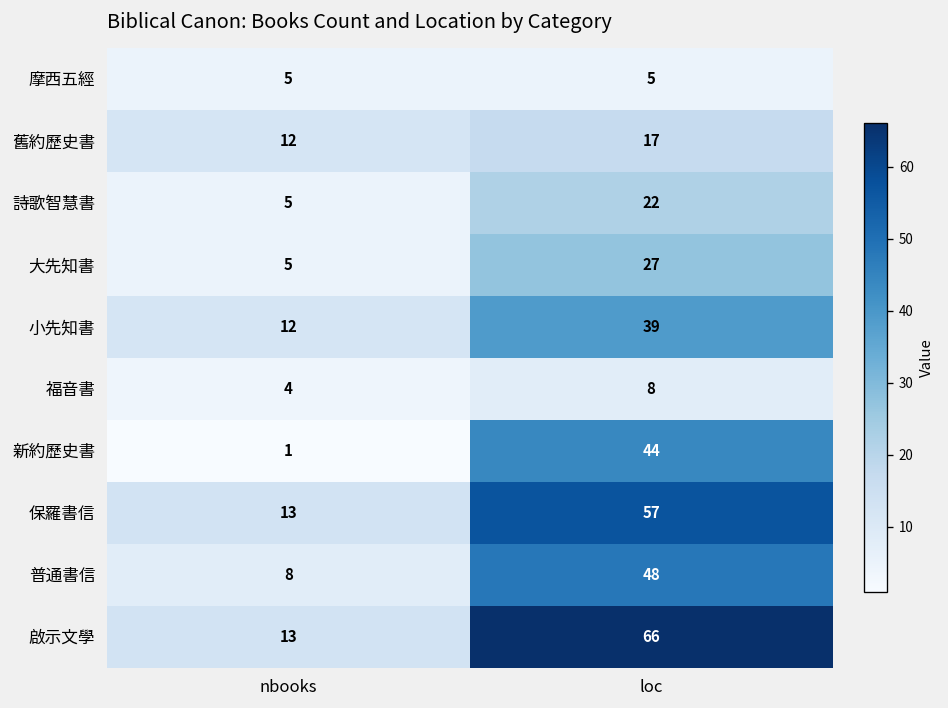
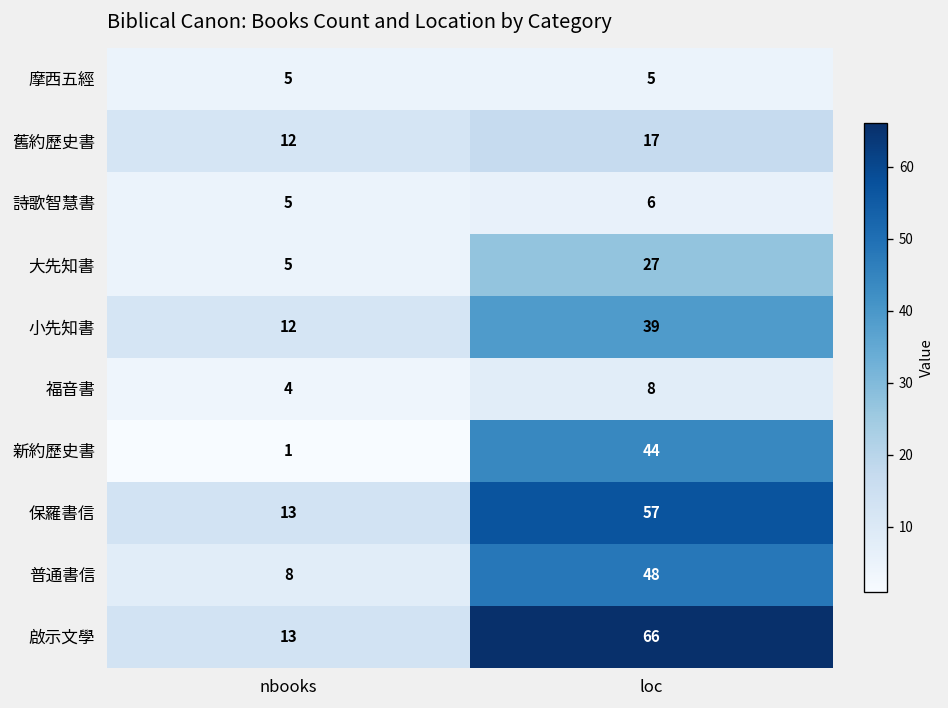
詩歌智慧書, loc: 22 -> 6
